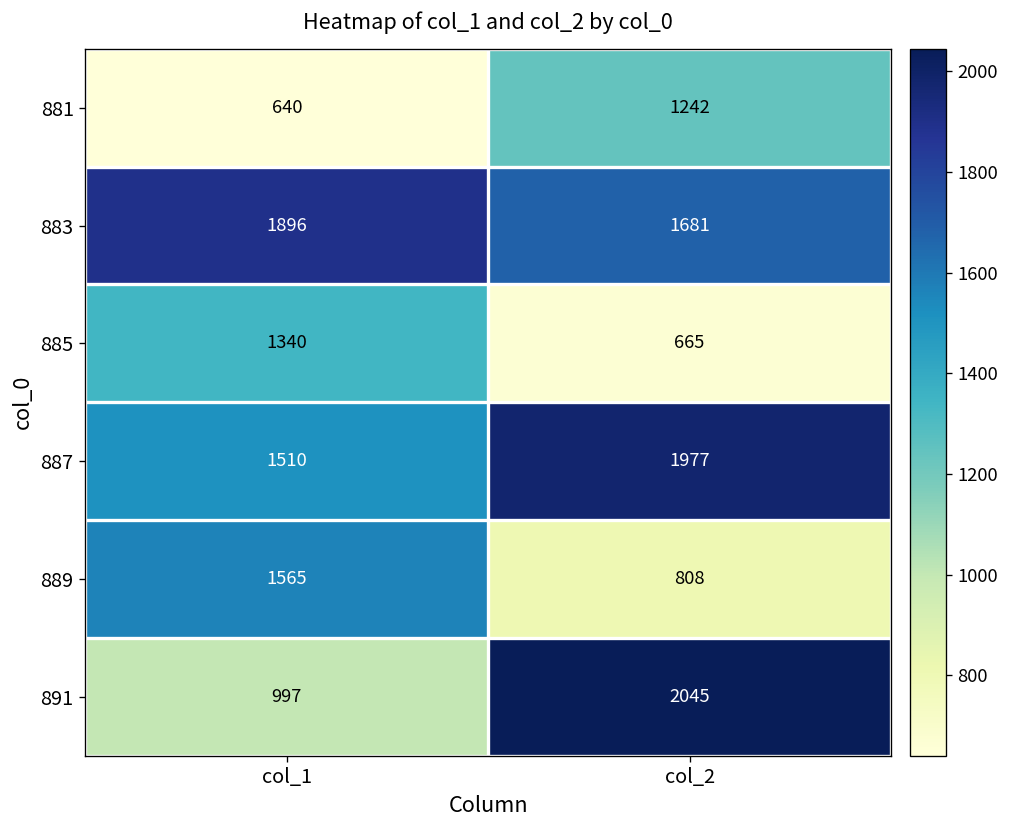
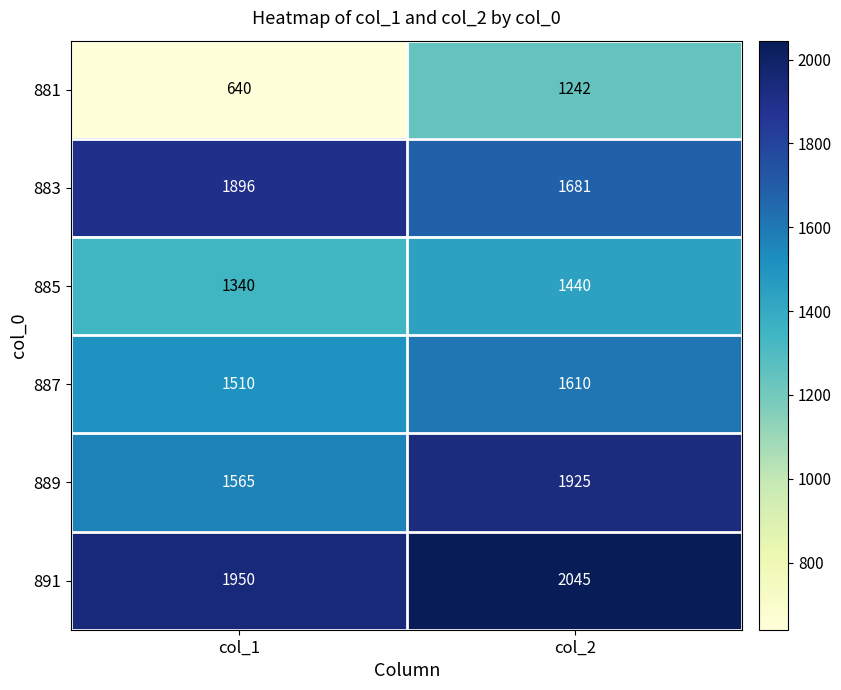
885, col_2: 665 -> 1440
887, col_2: 1977 -> 1610
889, col_2: 808 -> 1925
891, col_1: 997 -> 1950
